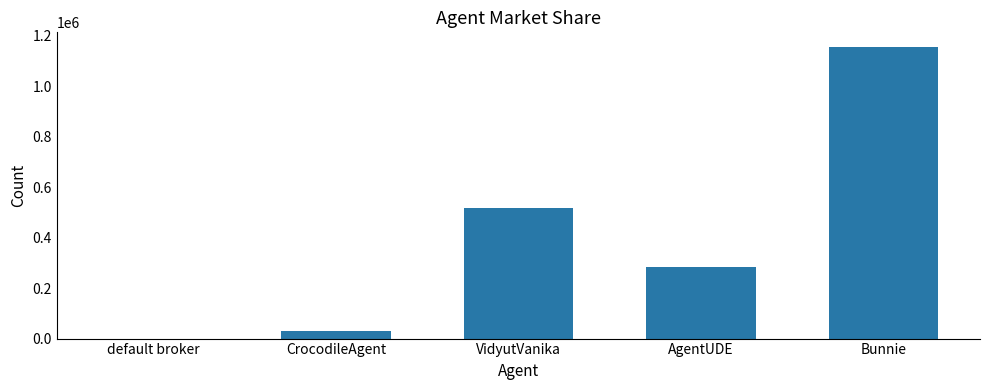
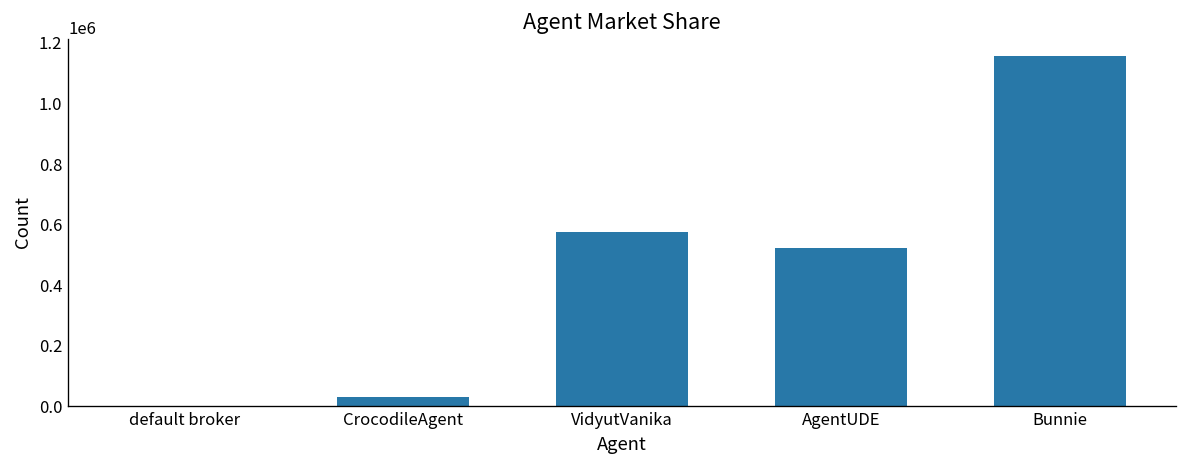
VidyutVanika: 520000 -> 580000
AgentUDE: 280000 -> 520000
